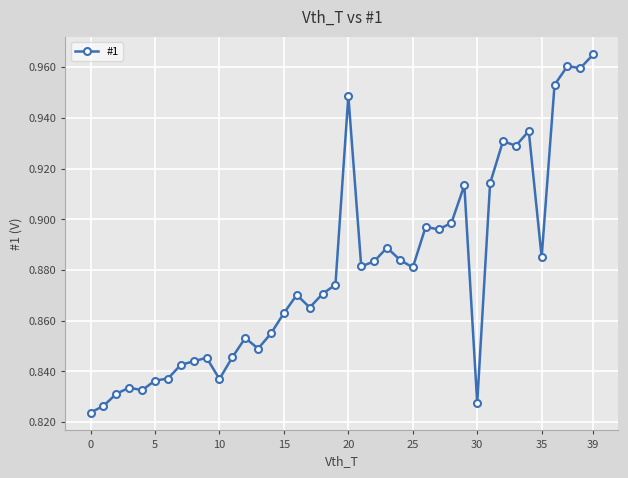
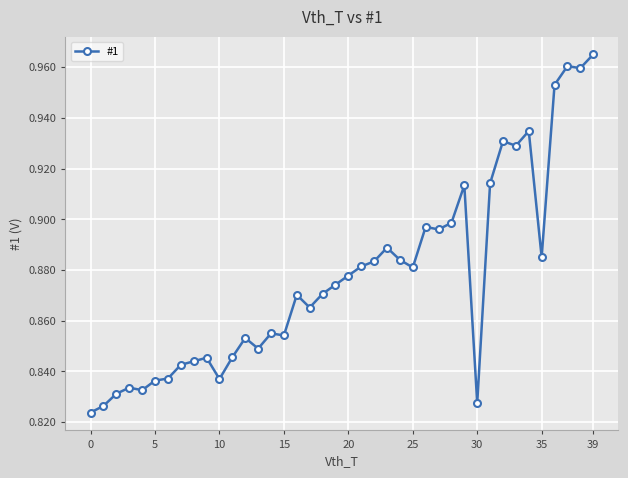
15: 0.863 -> 0.854
20: 0.949 -> 0.878
